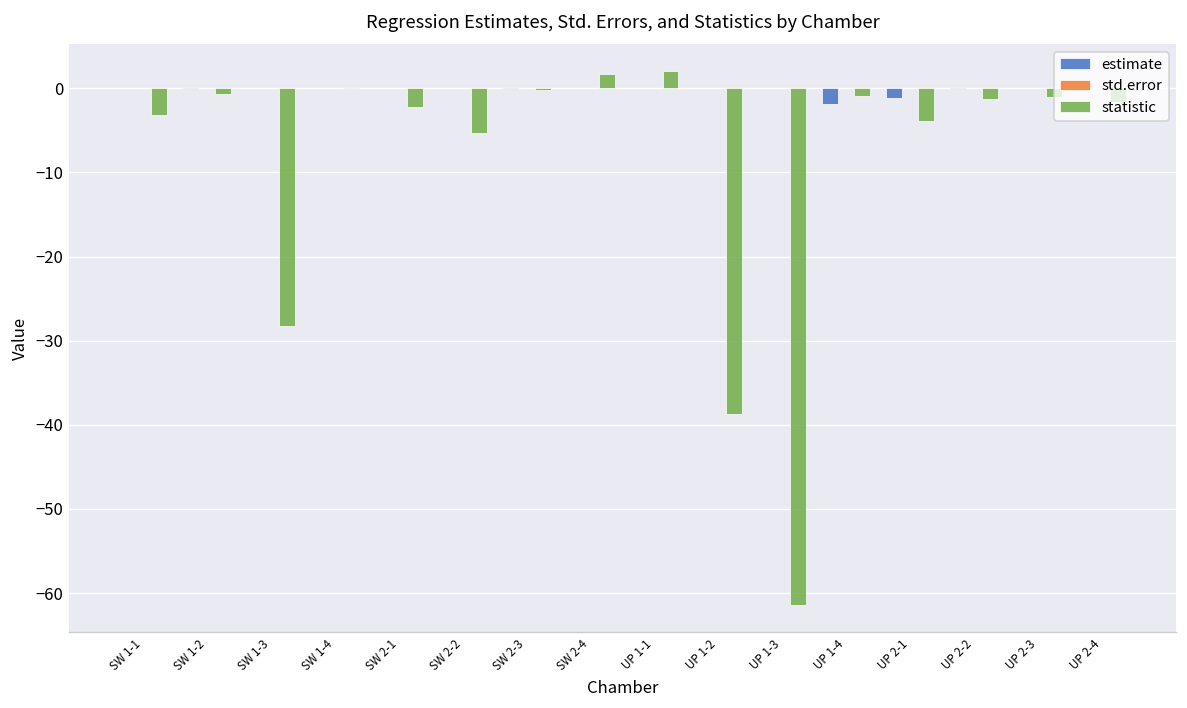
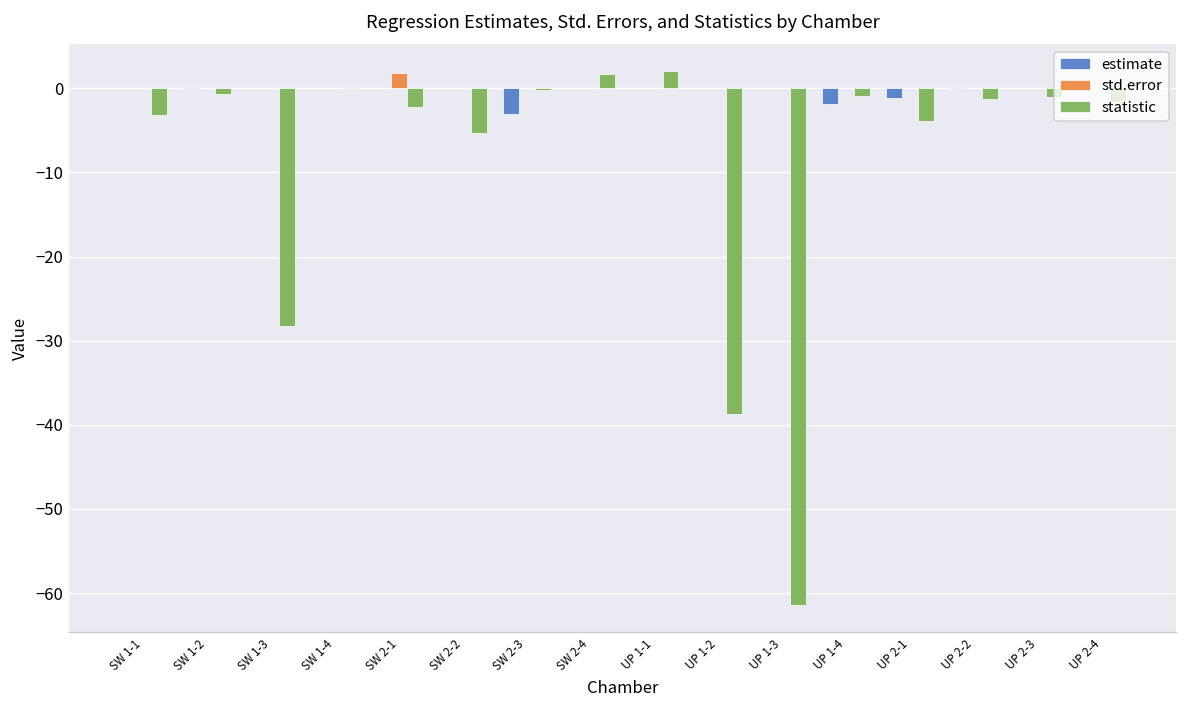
std.error, SW 2-1: 0 -> 2
estimate, SW 2-3: 0 -> -3
